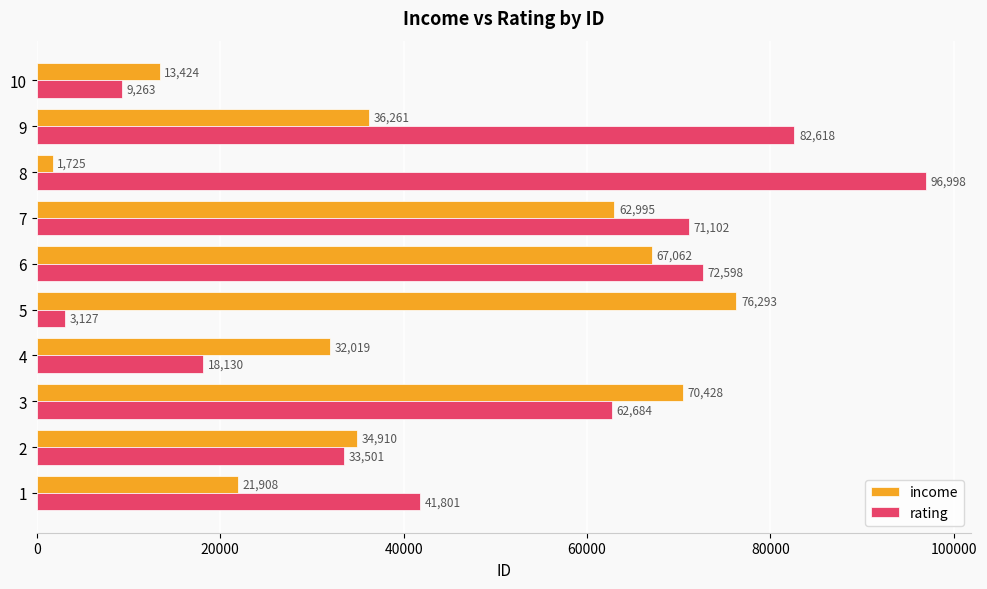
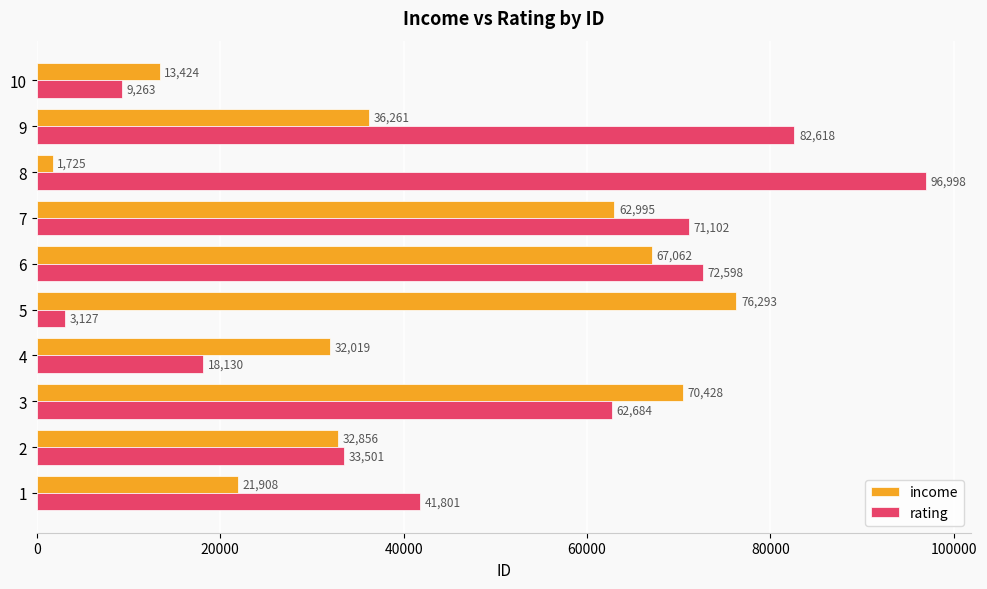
income, 2: 34,910 -> 32,856
